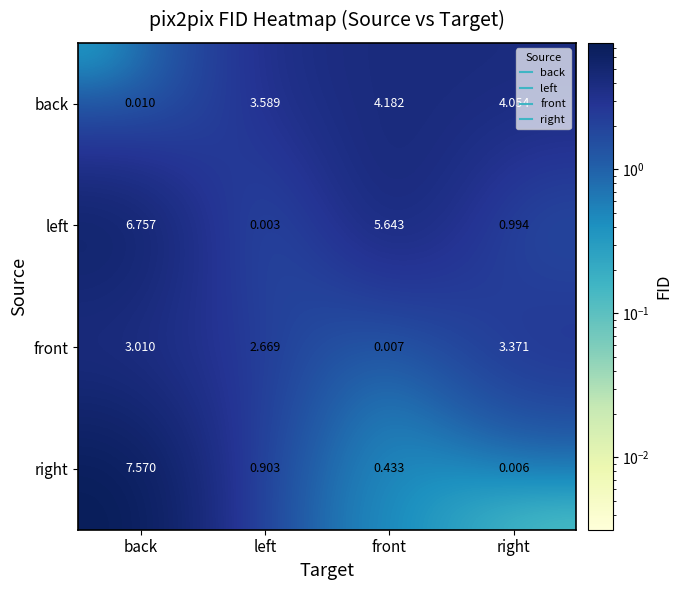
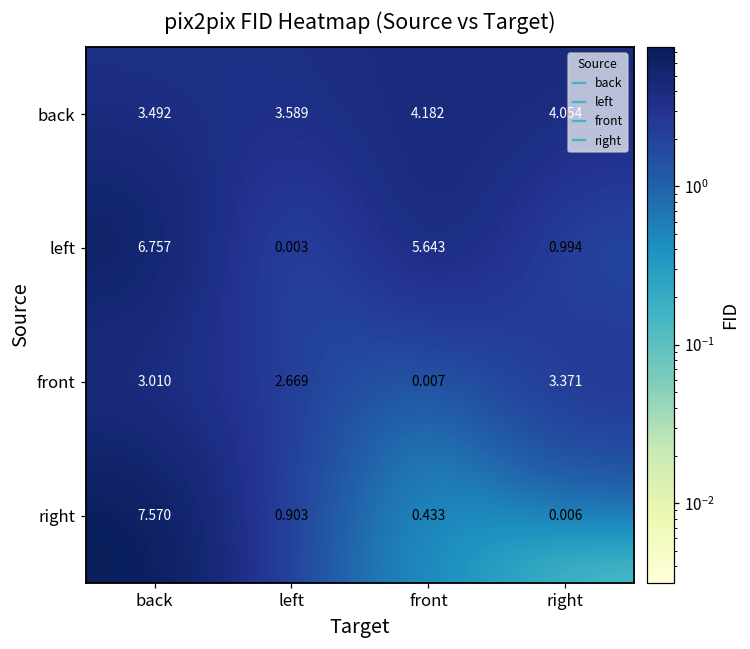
back, back: 0.010 -> 3.492
